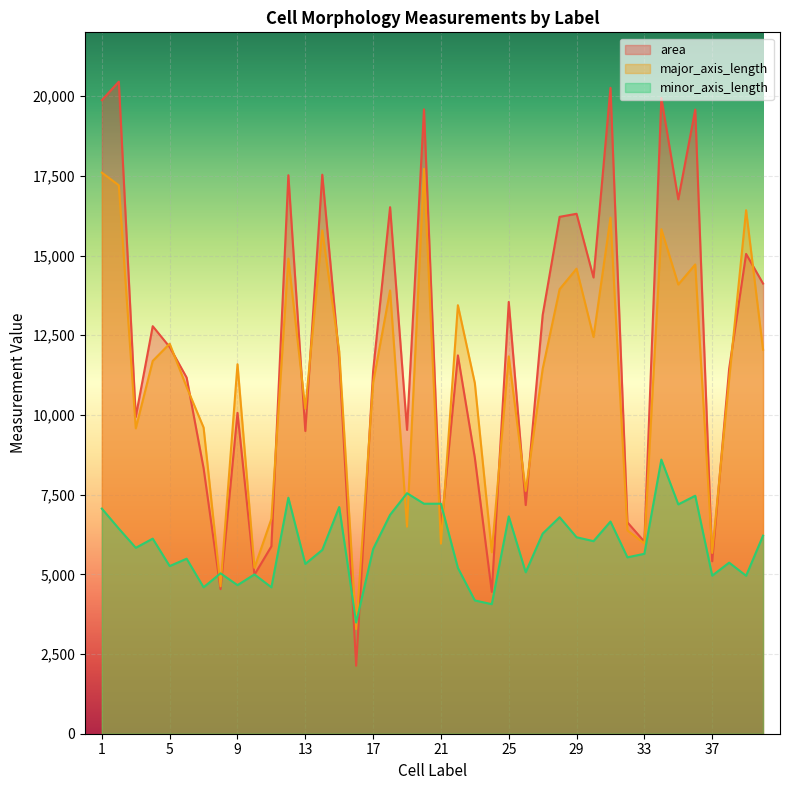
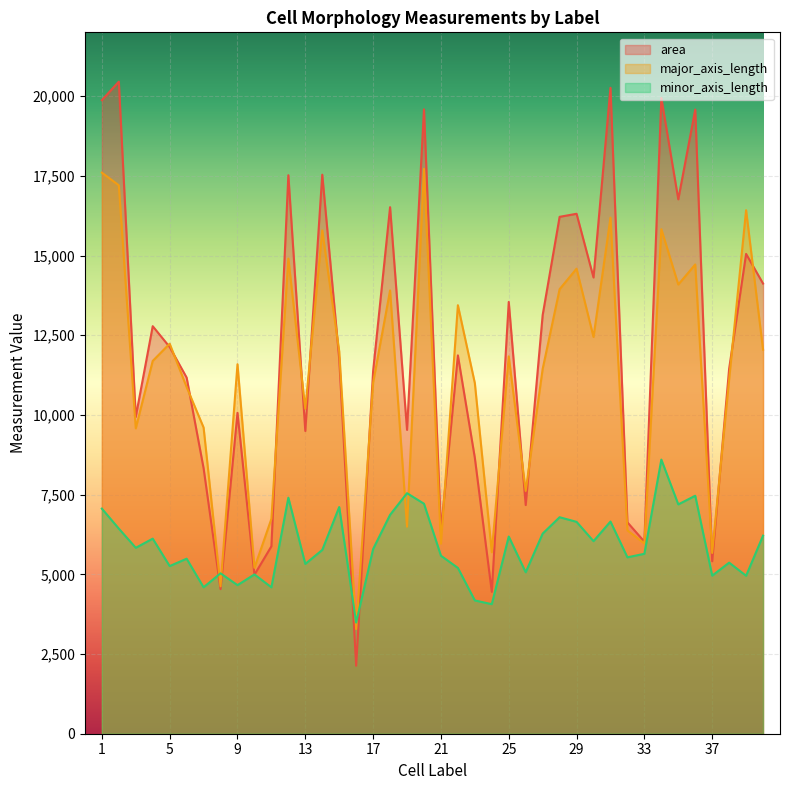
minor_axis_length, 21: 7,200 -> 5,600
minor_axis_length, 25: 6,800 -> 6,200
minor_axis_length, 29: 6,200 -> 6,600
